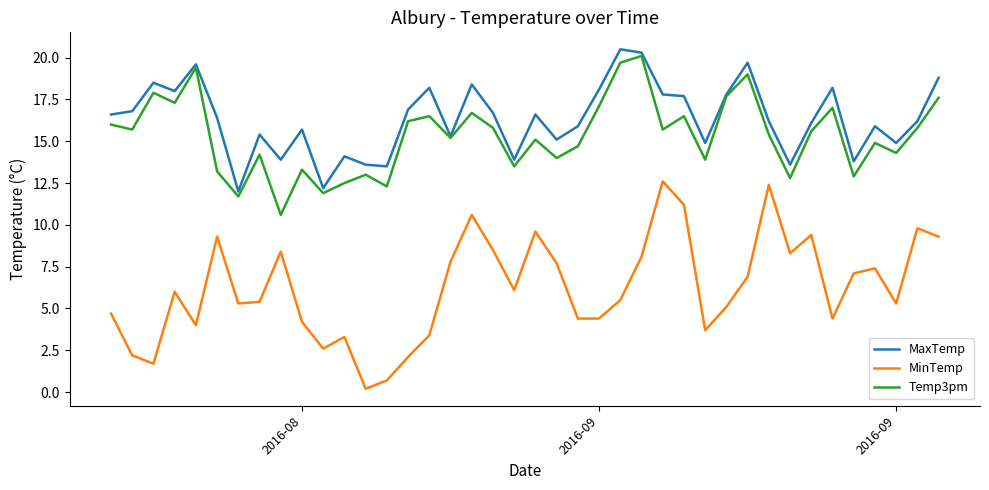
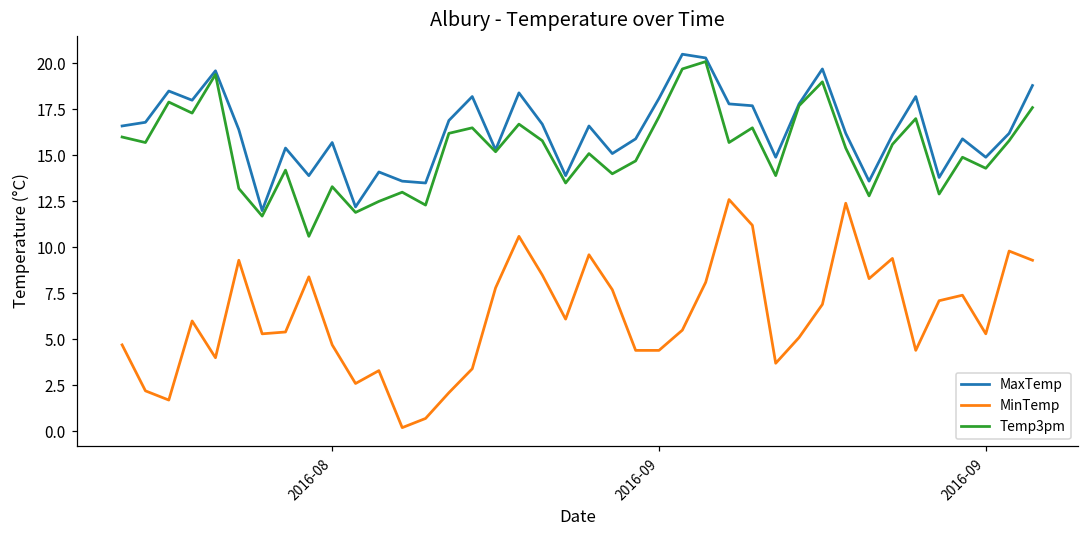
MinTemp, 2016-08: 4.2 -> 4.7
